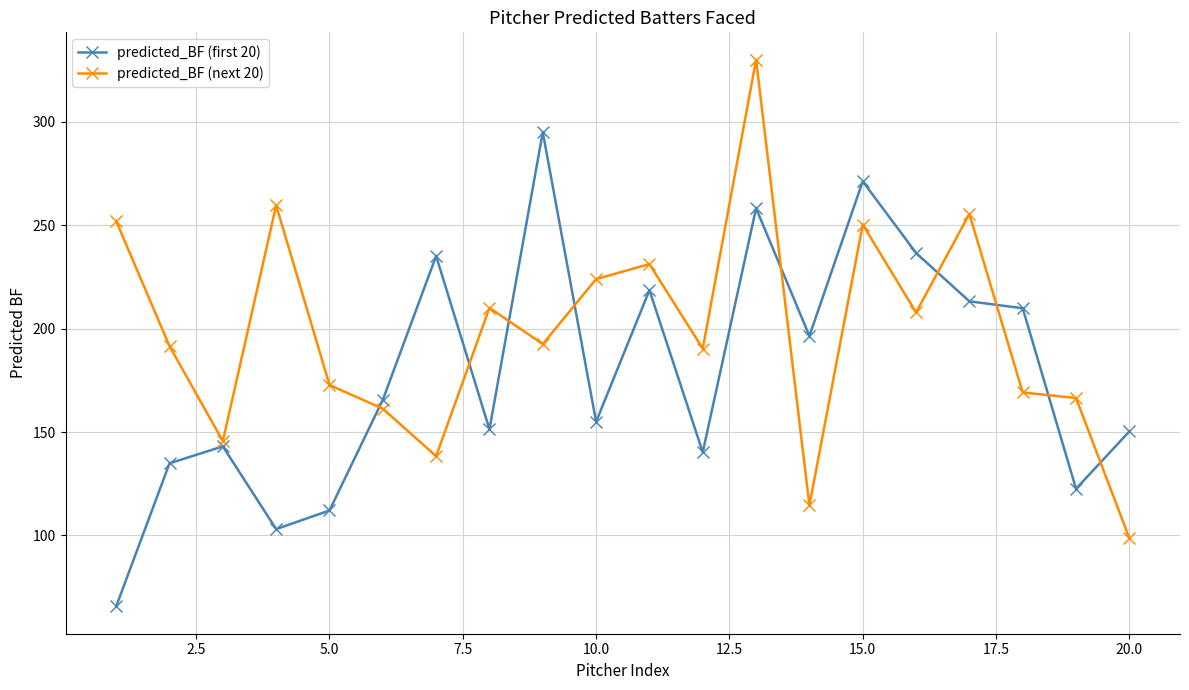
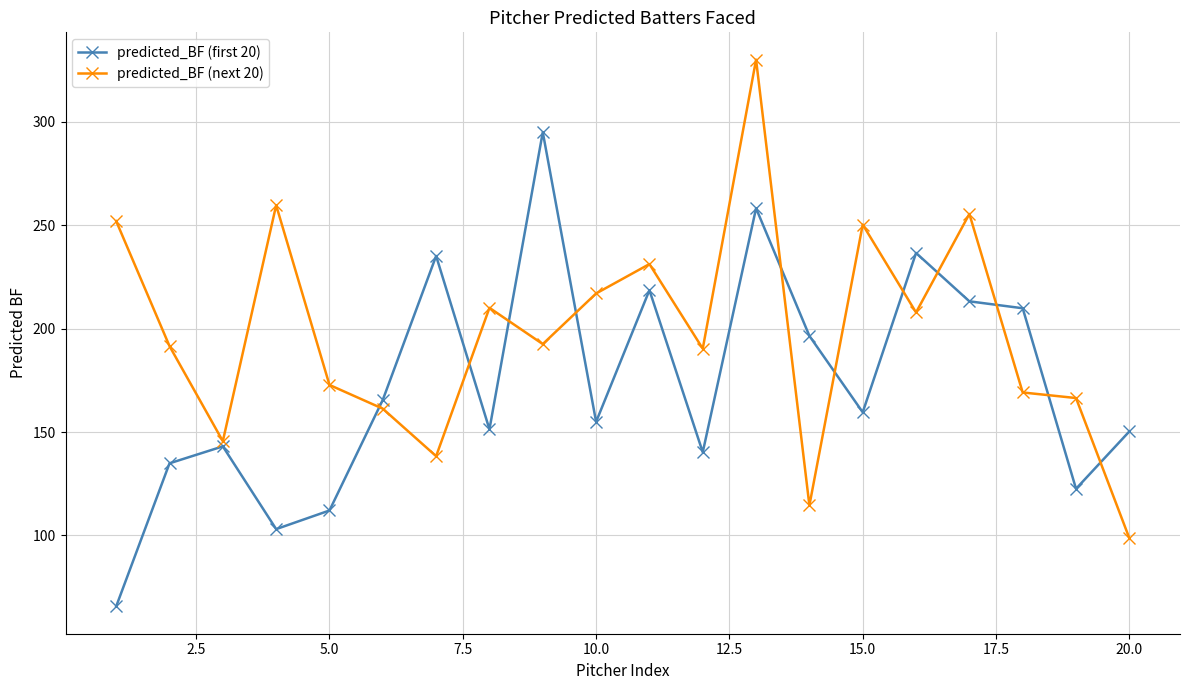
predicted_BF (next 20), 10.0: 224 -> 217
predicted_BF (first 20), 15.0: 271 -> 160
